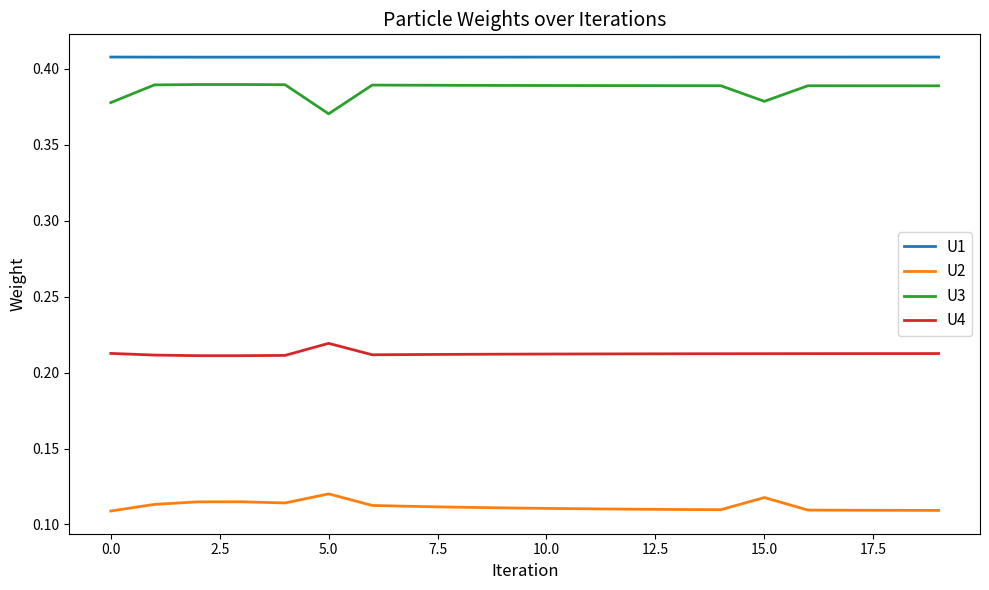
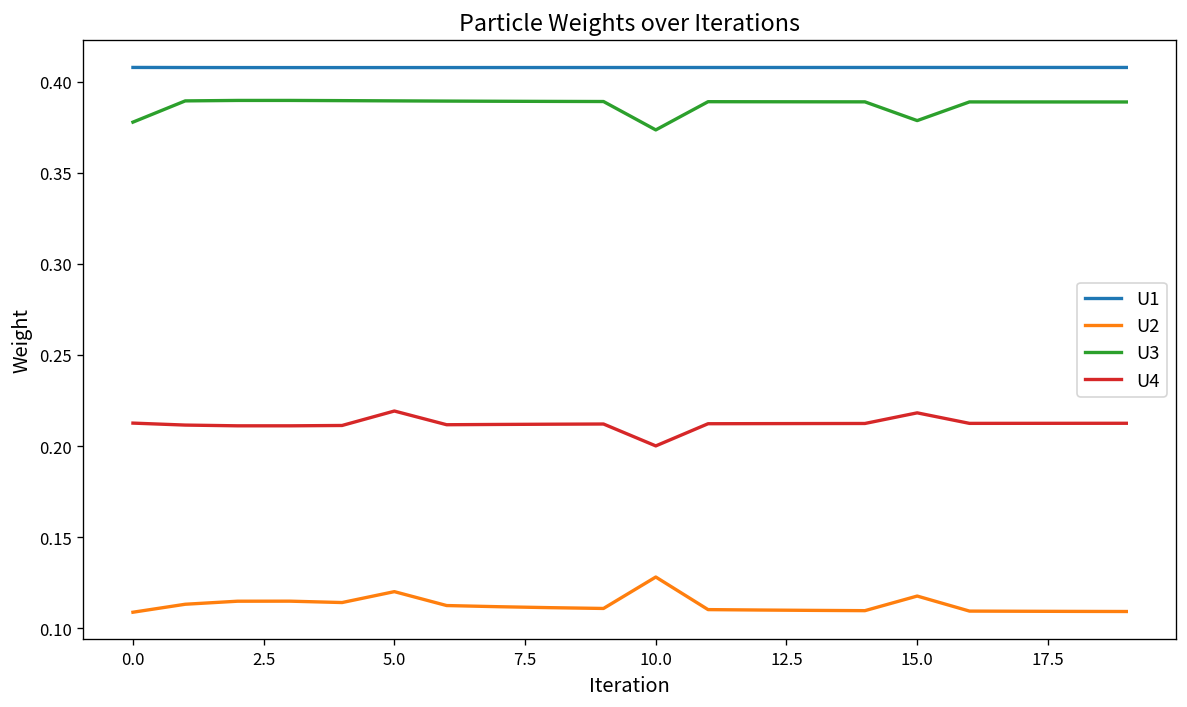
U3, 5.0: 0.370 -> 0.389
U2, 10.0: 0.111 -> 0.128
U3, 10.0: 0.389 -> 0.374
U4, 10.0: 0.212 -> 0.200
U4, 15.0: 0.212 -> 0.218
